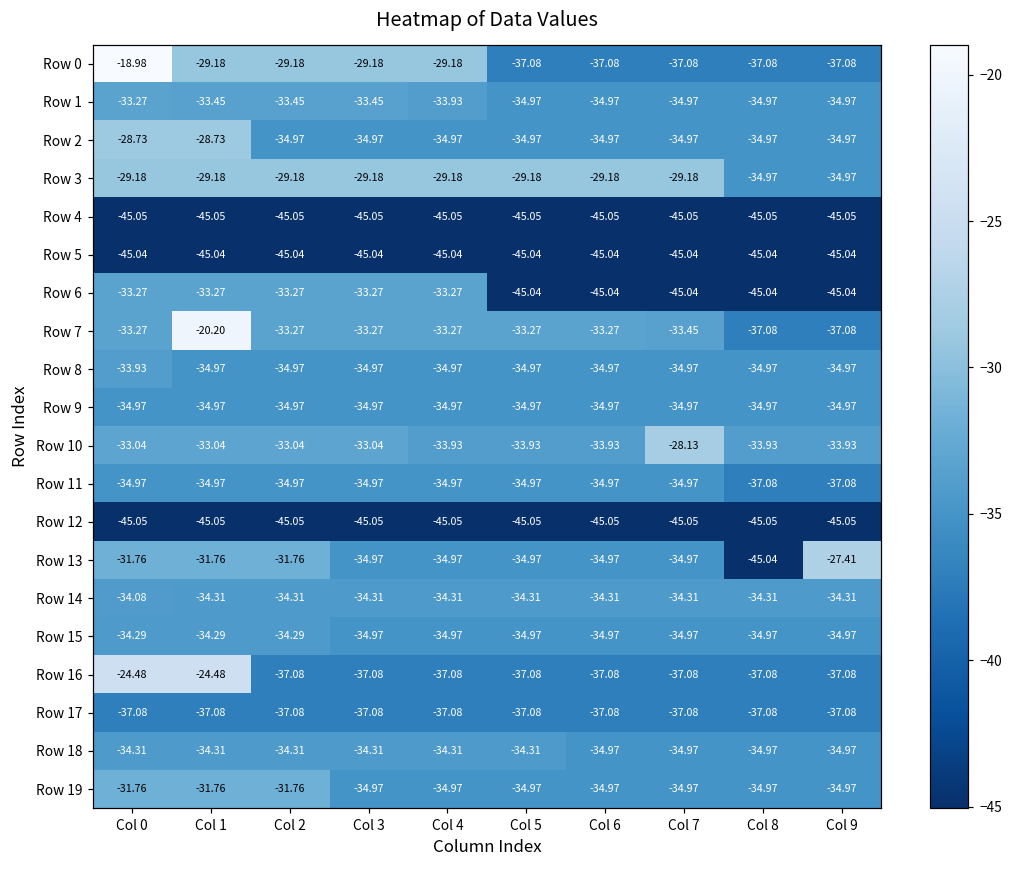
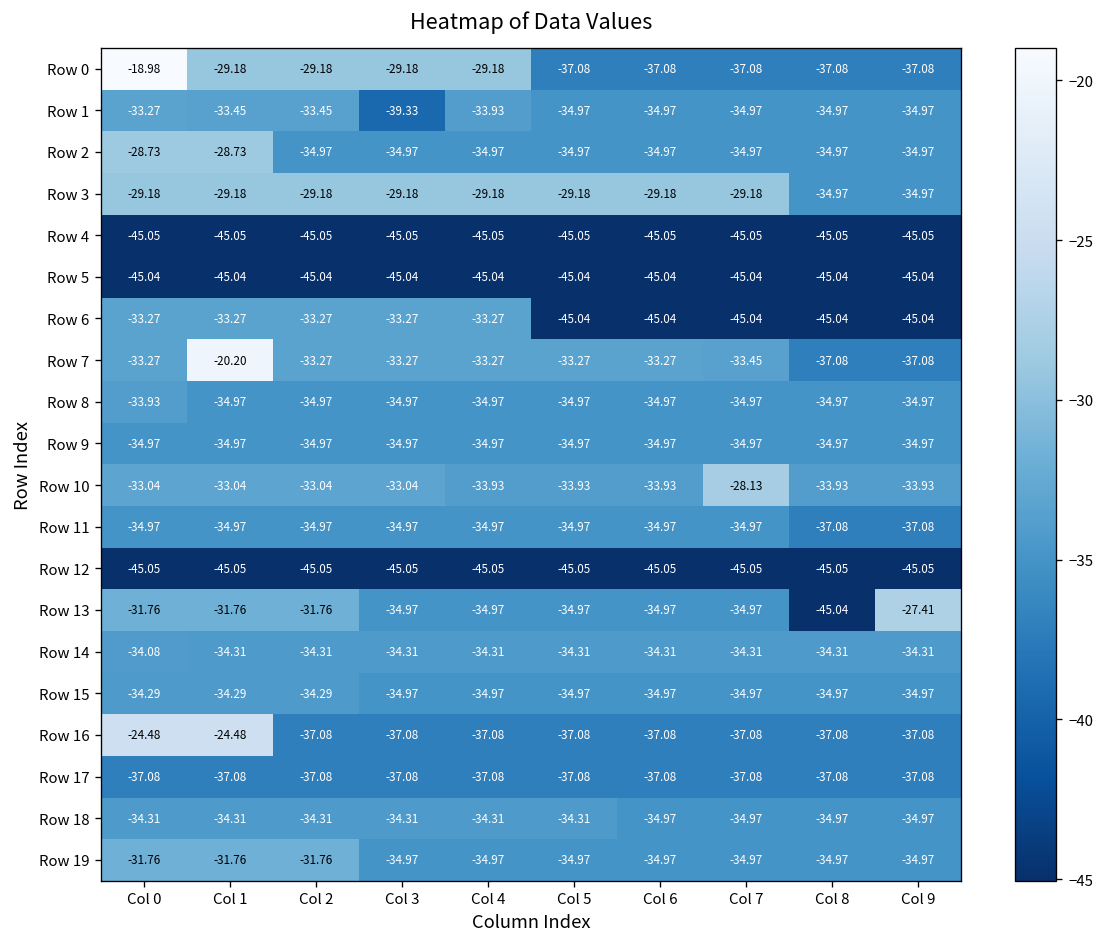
Row 1, Col 3: -33.45 -> -39.33
